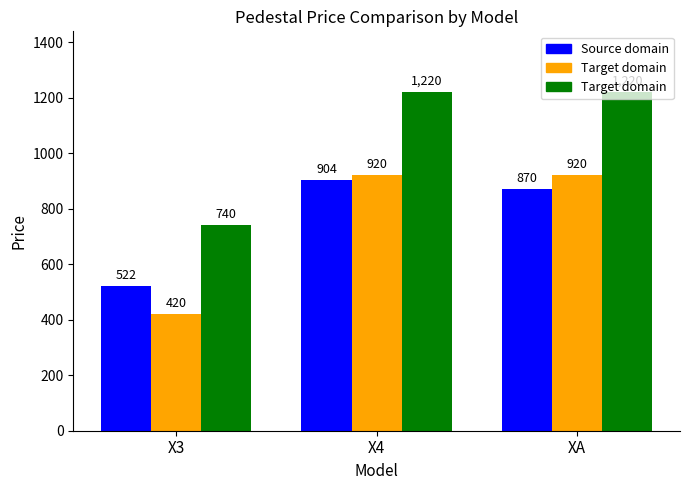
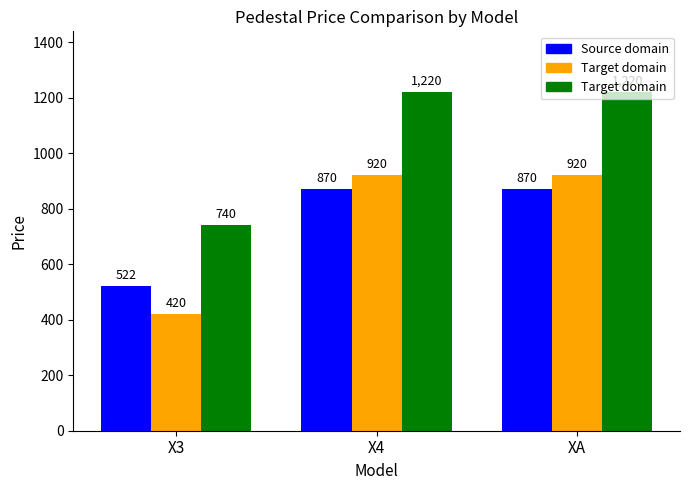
Source domain, X4: 904 -> 870
